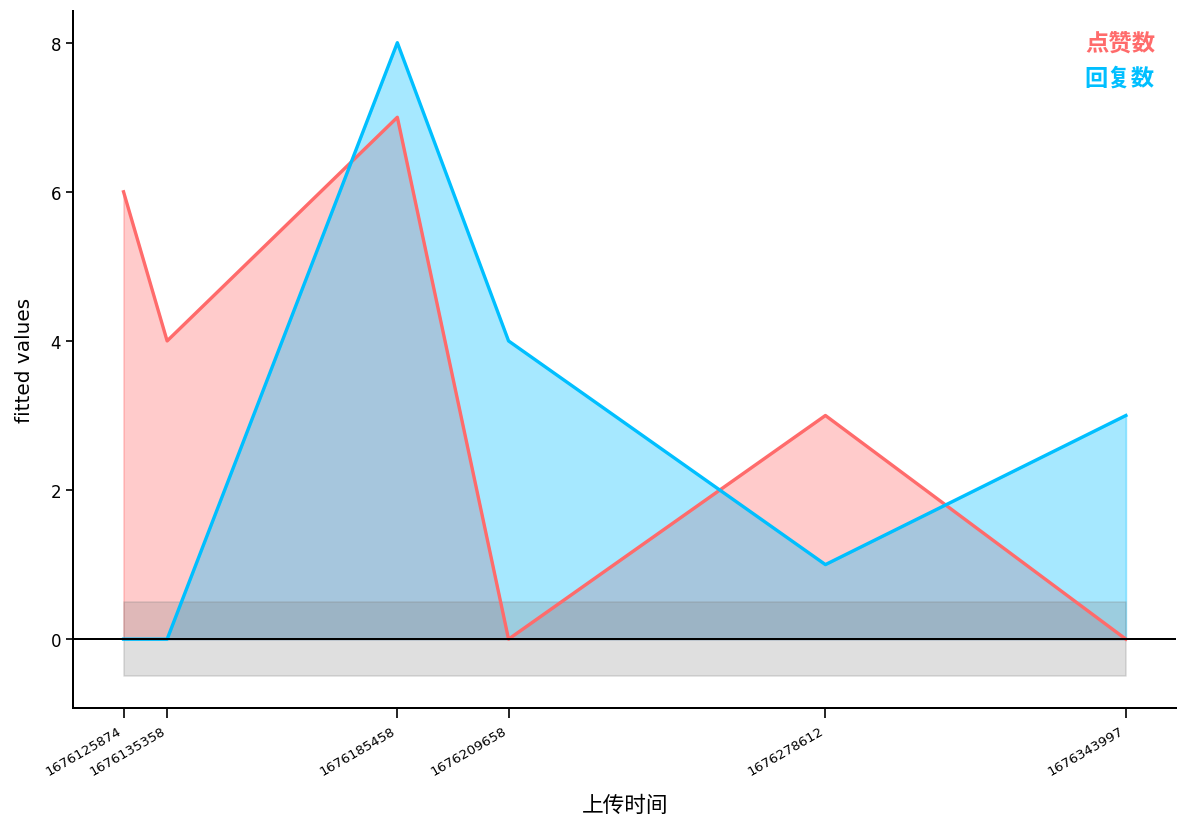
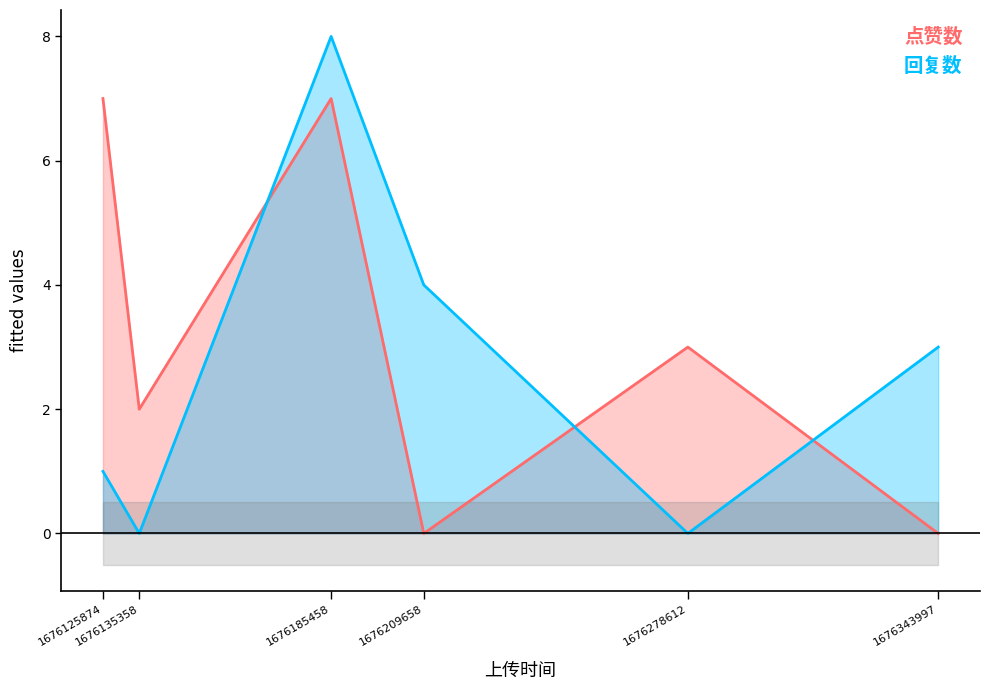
点赞数, 1676125874: 6 -> 7
回复数, 1676125874: 0 -> 1
点赞数, 1676135358: 4 -> 2
回复数, 1676278612: 1 -> 0
